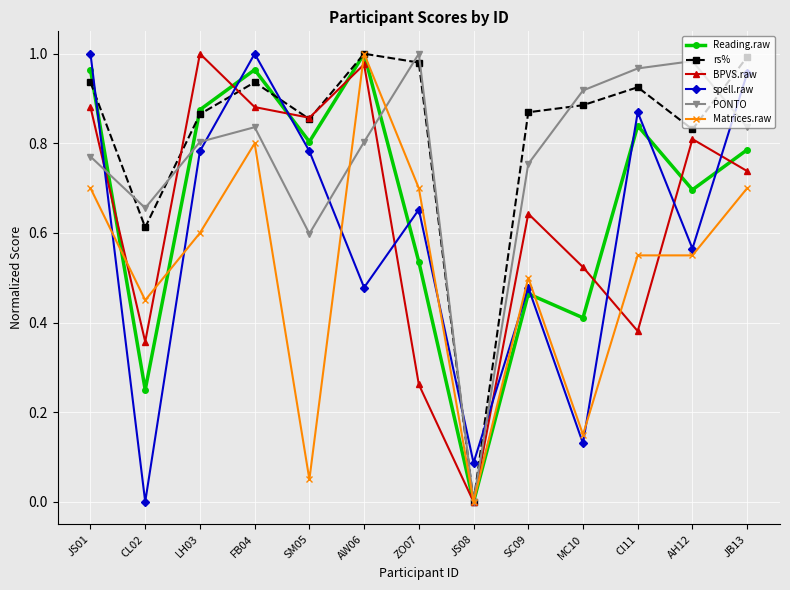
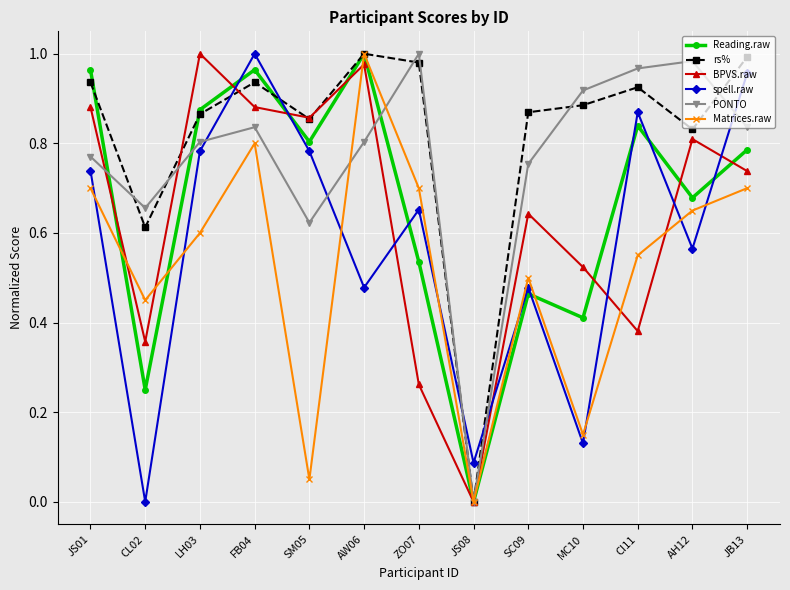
spell.raw, JS01: 1.00 -> 0.74
PONTO, SM05: 0.60 -> 0.62
Reading.raw, AH12: 0.70 -> 0.68
Matrices.raw, AH12: 0.55 -> 0.65
